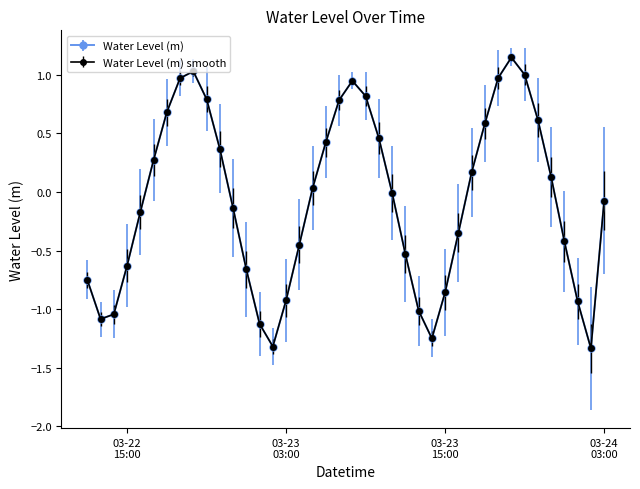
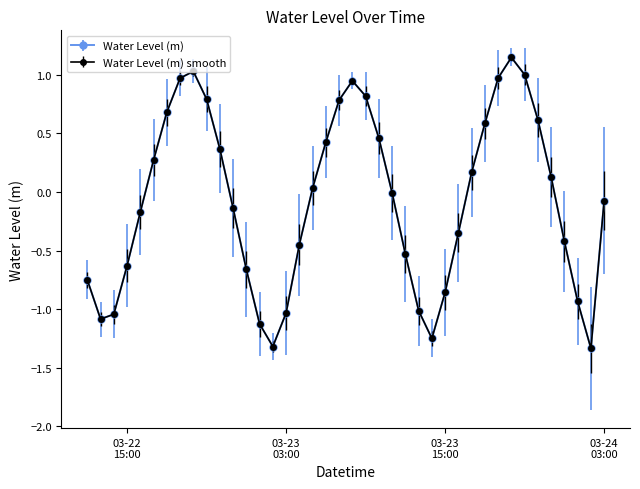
03-23 03:00: -0.92 -> -1.03
